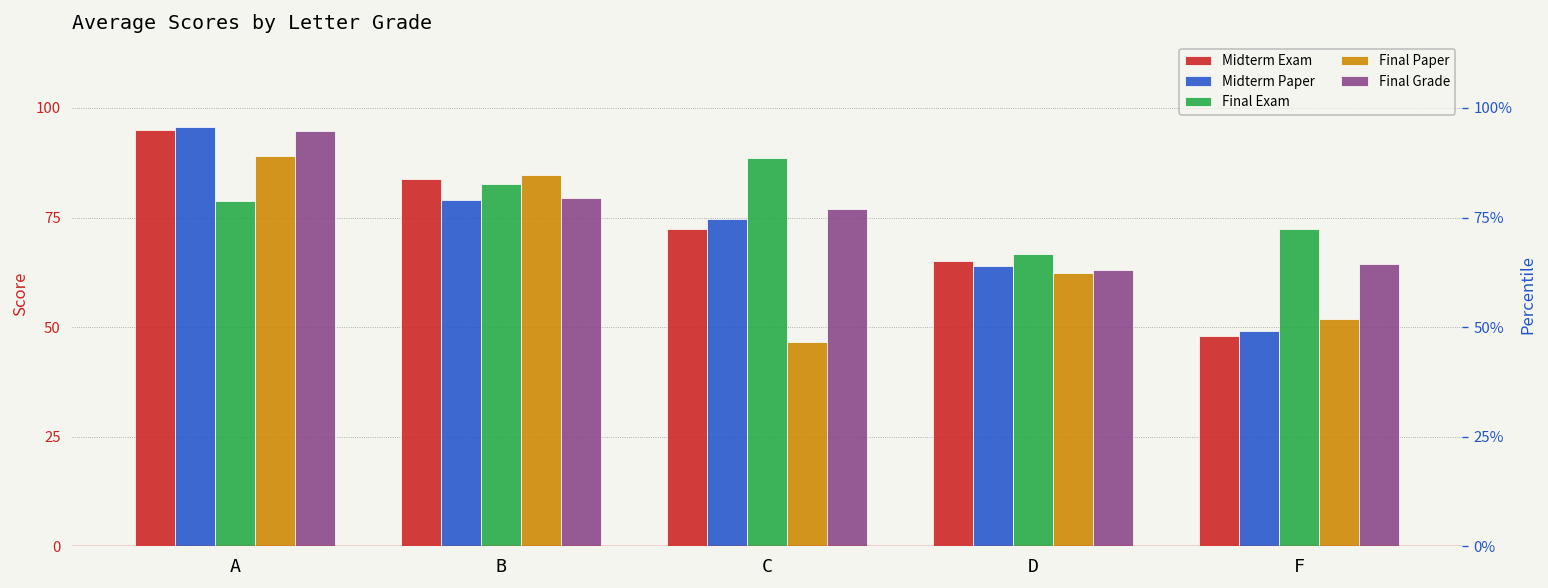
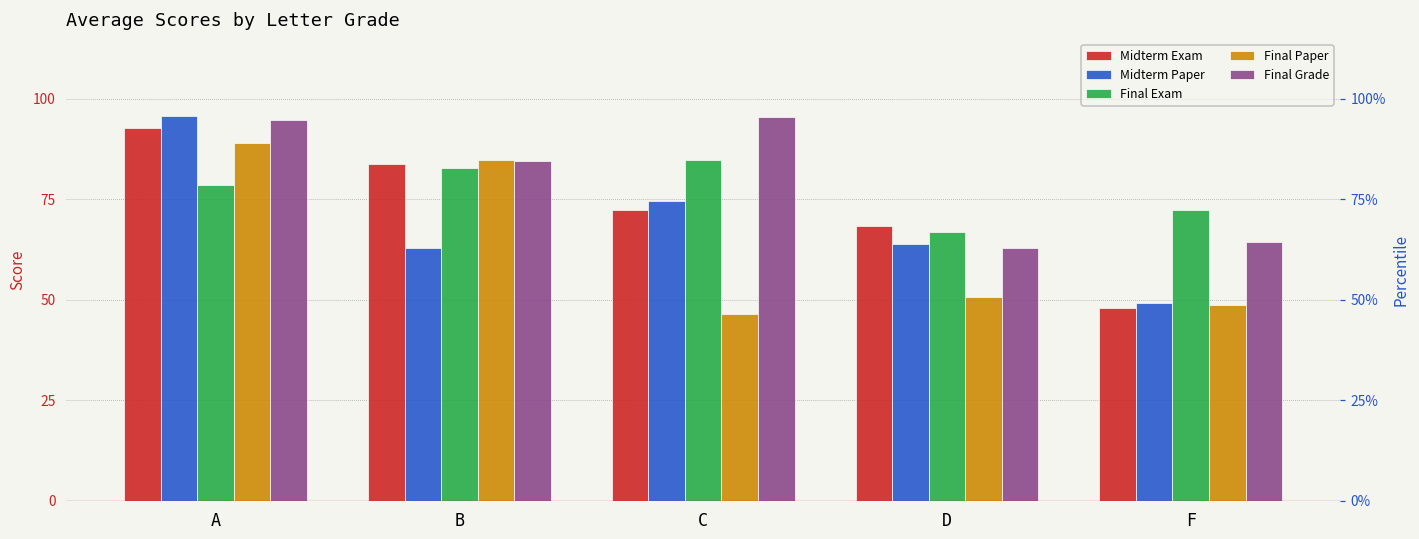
Midterm Exam, A: 95 -> 93
Midterm Paper, B: 79 -> 63
Final Grade, B: 80 -> 85
Final Exam, C: 89 -> 85
Final Grade, C: 77 -> 95
Midterm Exam, D: 65 -> 69
Final Paper, D: 62 -> 51
Final Paper, F: 52 -> 49
